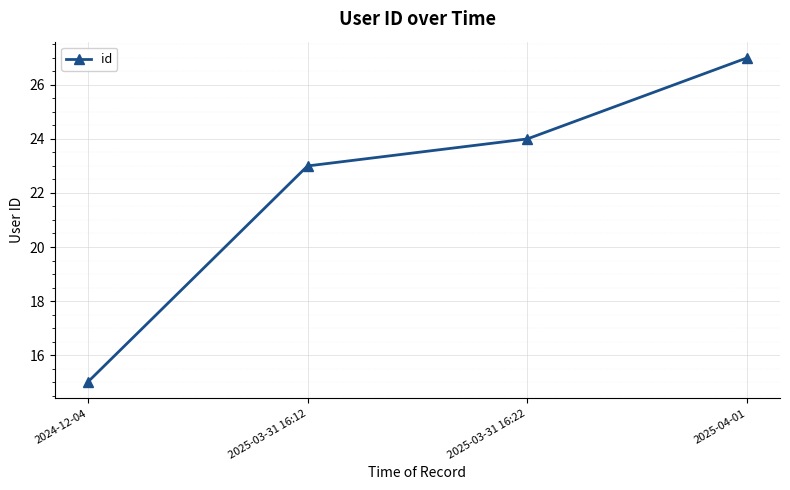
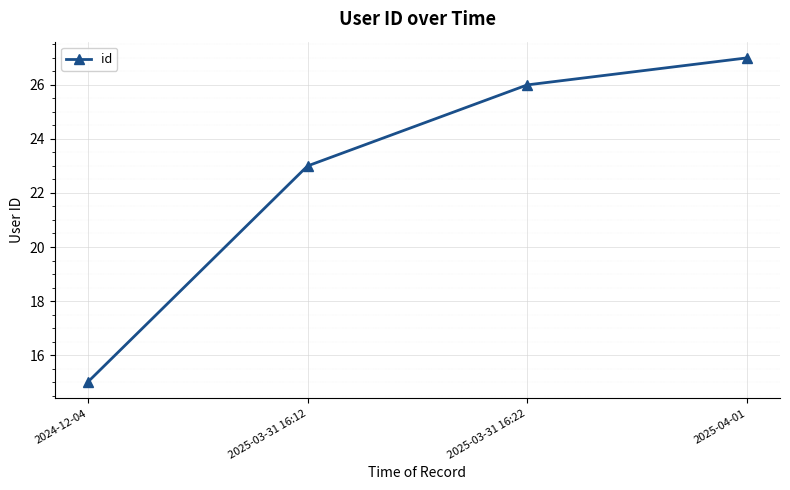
2025-03-31 16:22: 24 -> 26
